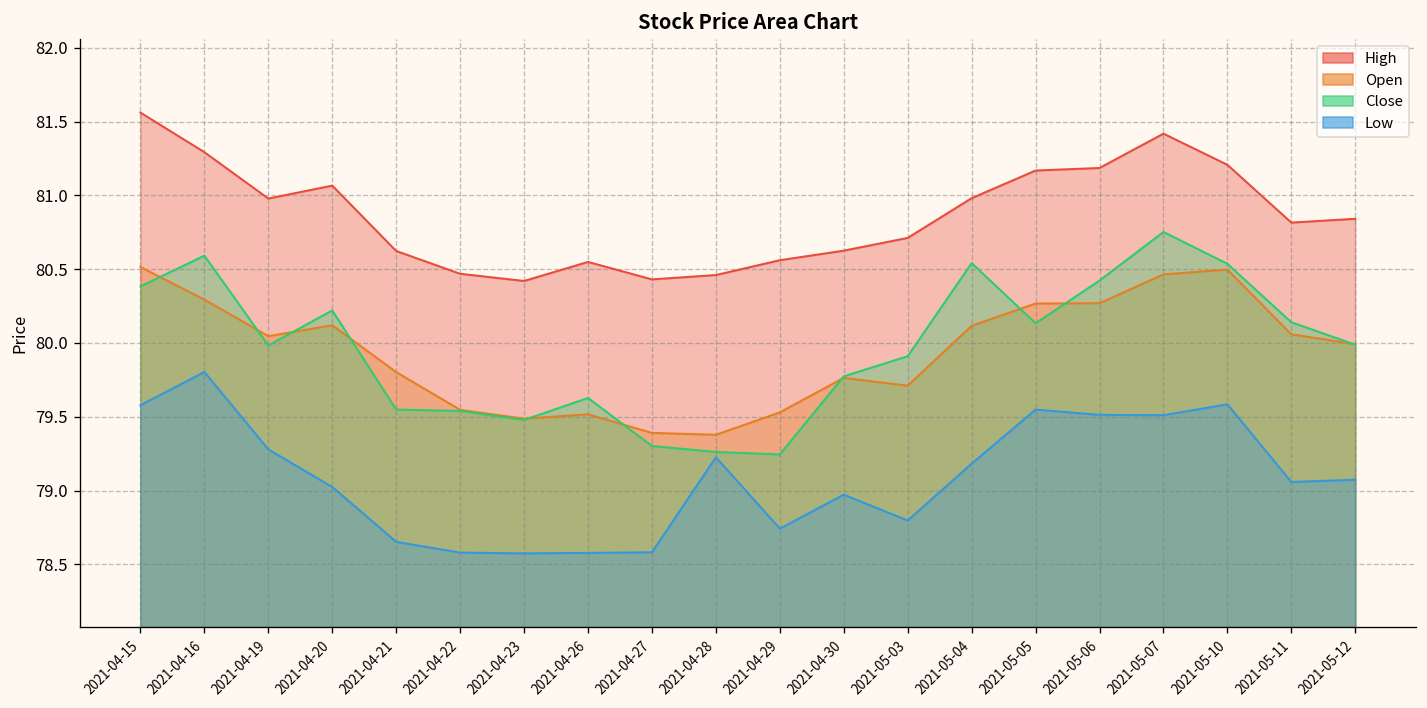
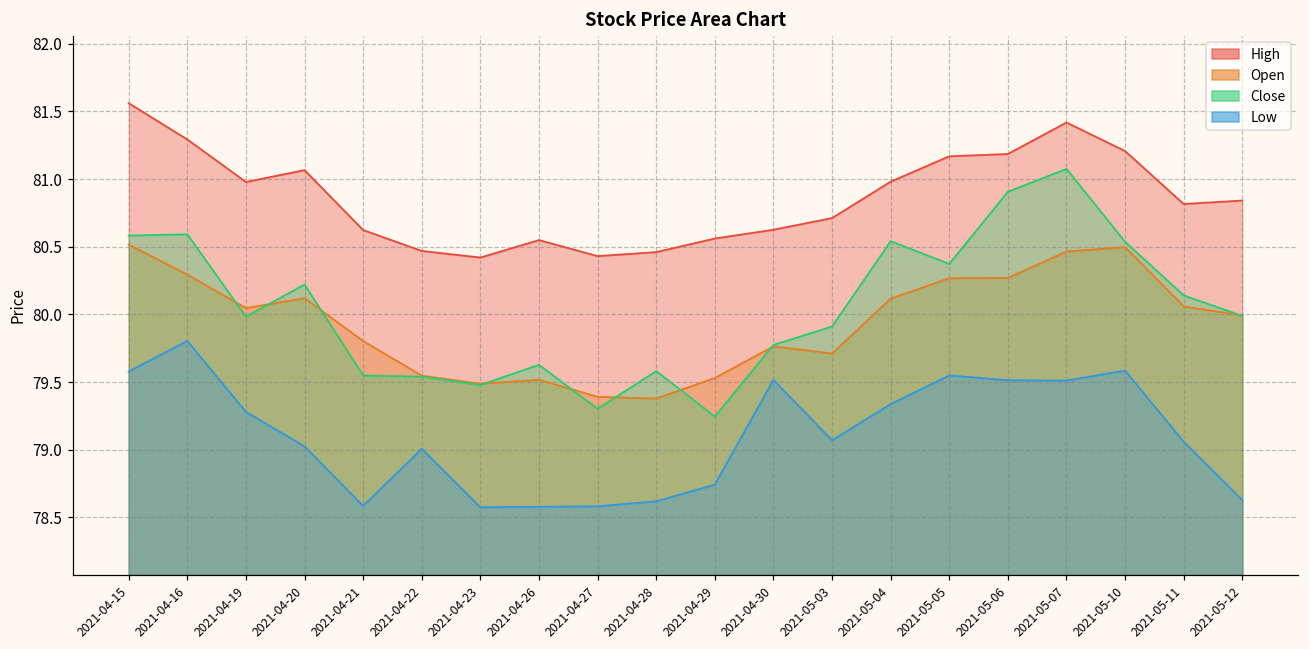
Close, 2021-04-15: 80.38 -> 80.58
Low, 2021-04-21: 78.65 -> 78.58
Low, 2021-04-22: 78.58 -> 79.01
Close, 2021-04-28: 79.26 -> 79.58
Low, 2021-04-28: 79.23 -> 78.62
Low, 2021-04-30: 78.97 -> 79.52
Low, 2021-05-03: 78.80 -> 79.07
Low, 2021-05-04: 79.18 -> 79.34
Close, 2021-05-05: 80.13 -> 80.37
Close, 2021-05-06: 80.42 -> 80.91
Close, 2021-05-07: 80.75 -> 81.08
Low, 2021-05-12: 79.07 -> 78.63
